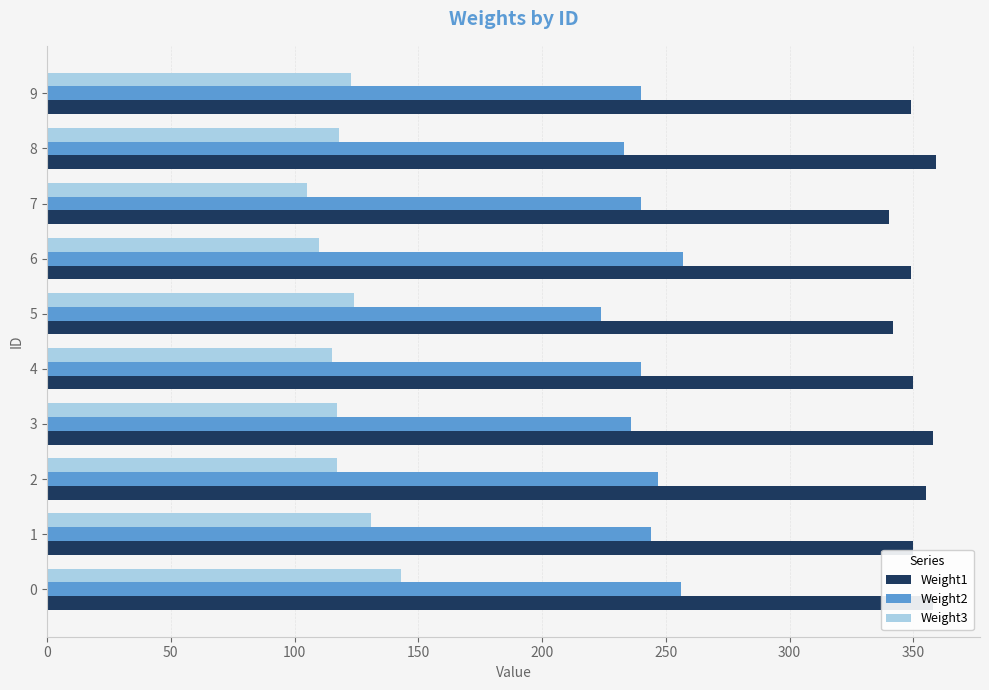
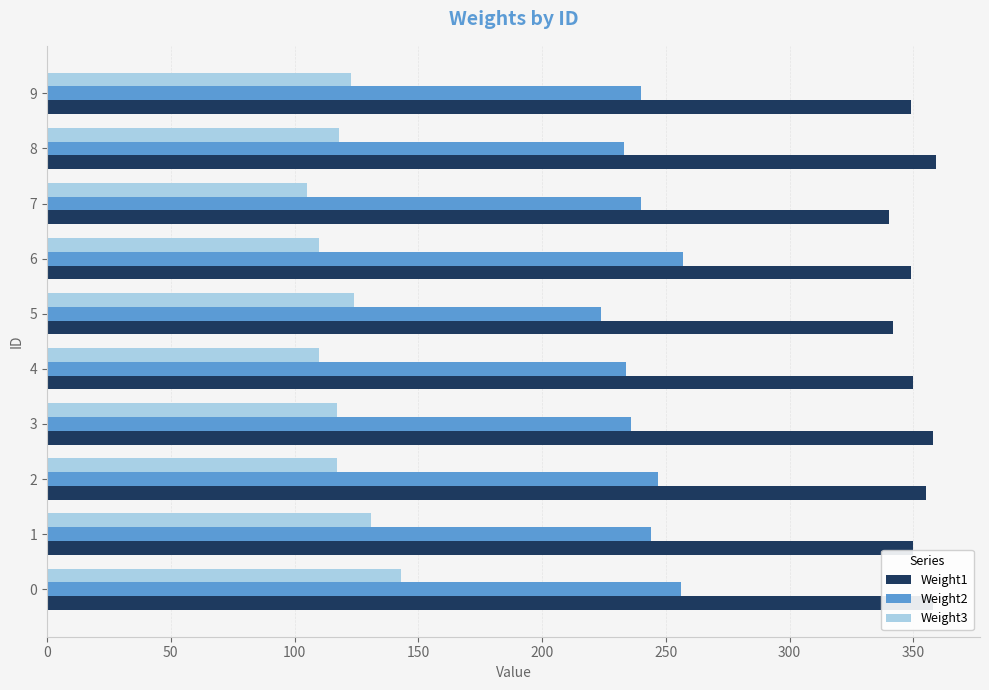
Weight3, 4: 115 -> 110
Weight2, 4: 240 -> 234
